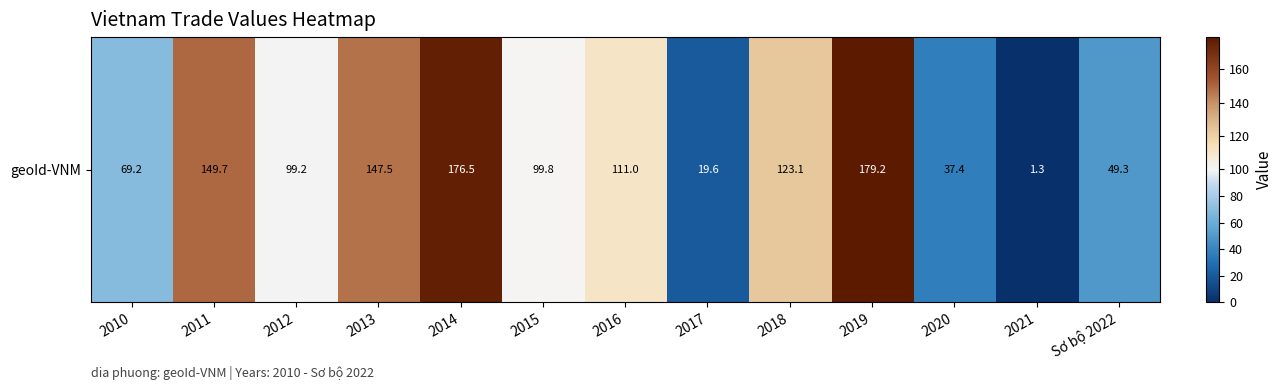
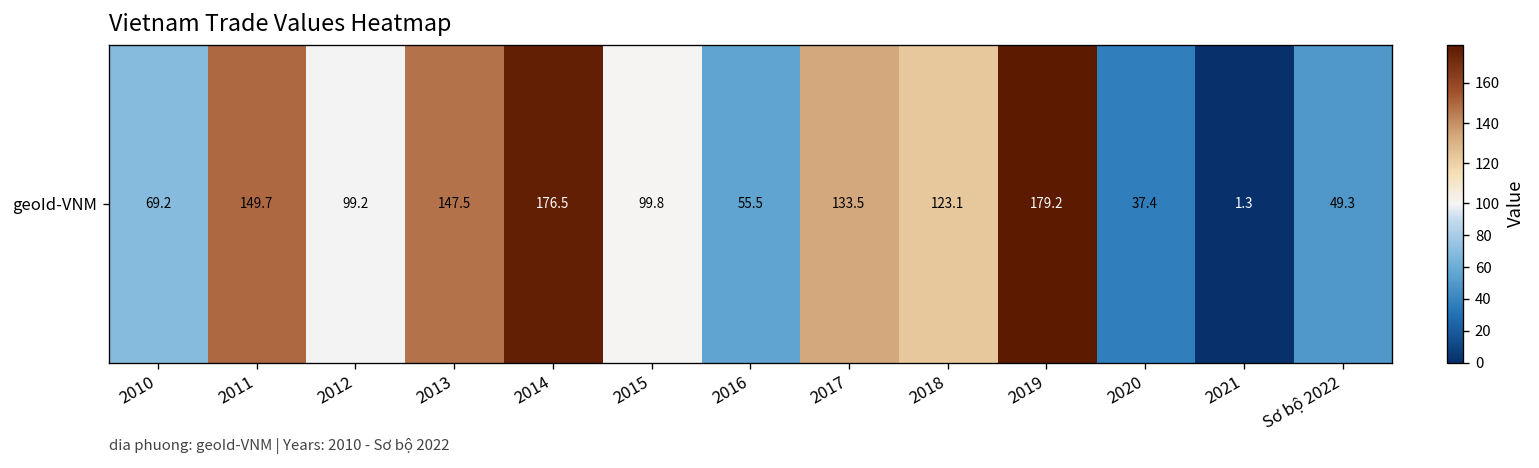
geoId-VNM, 2016: 111.0 -> 55.5
geoId-VNM, 2017: 19.6 -> 133.5
